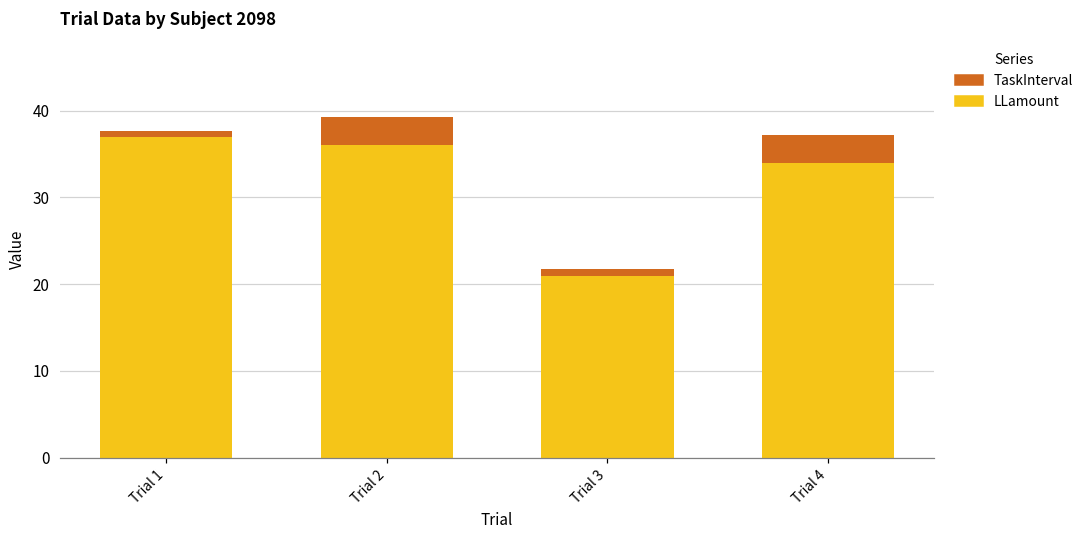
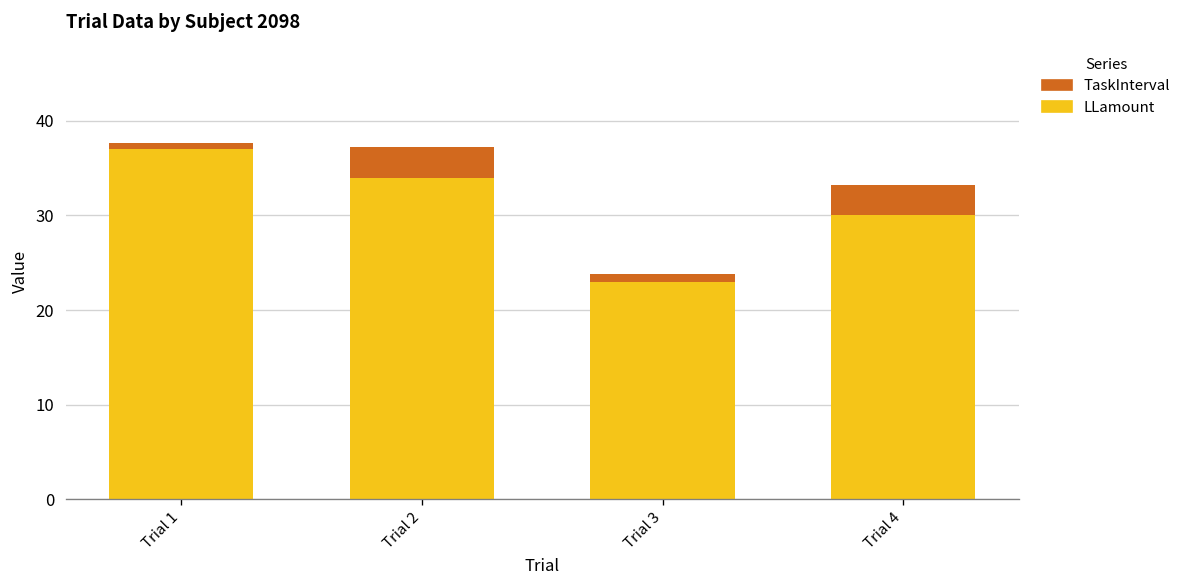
LLamount, Trial 2: 36 -> 34
LLamount, Trial 3: 21 -> 23
LLamount, Trial 4: 34 -> 30
